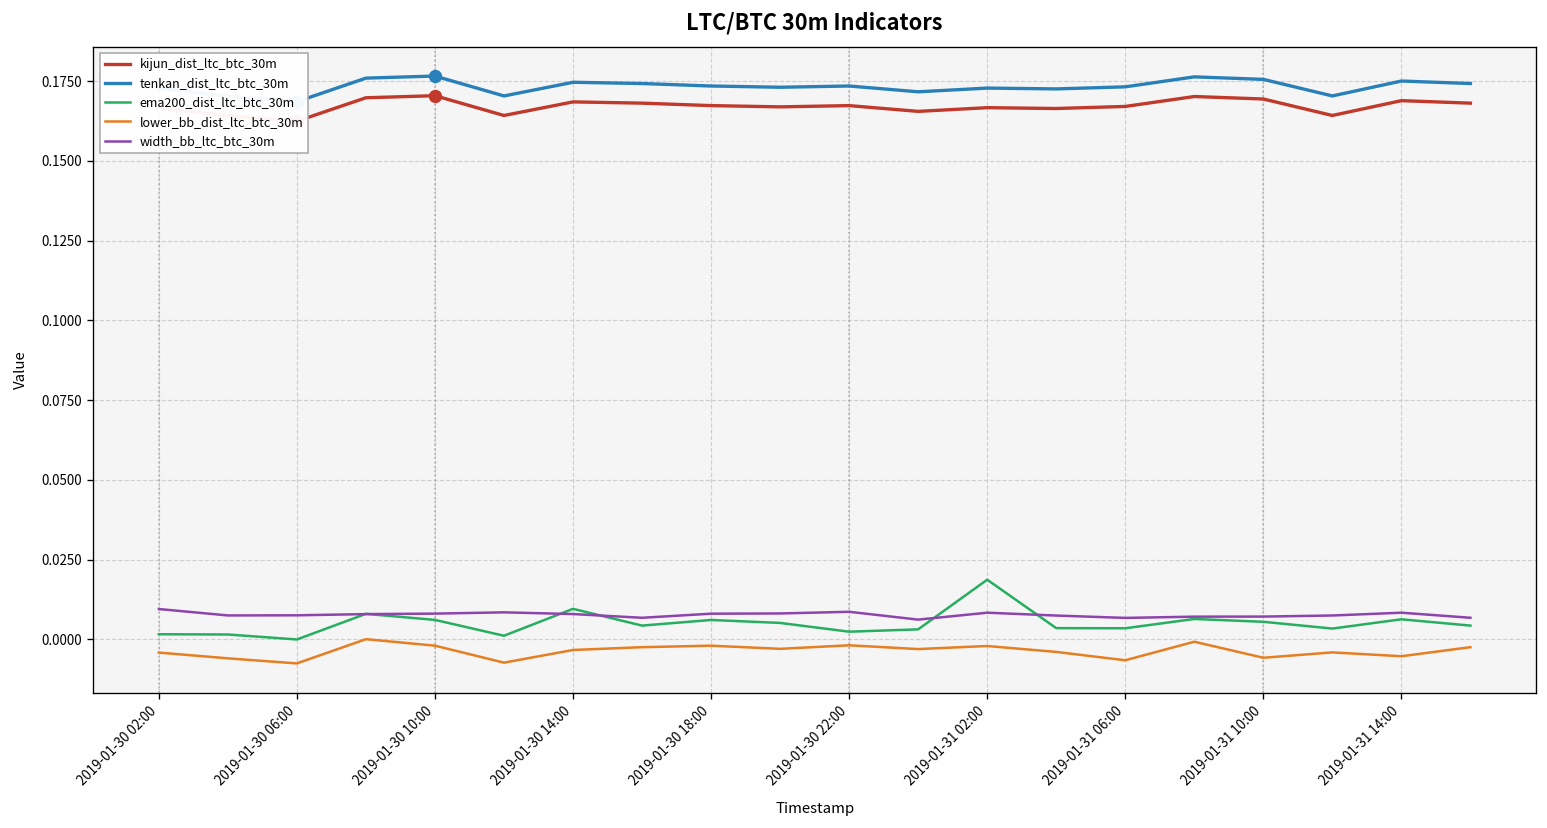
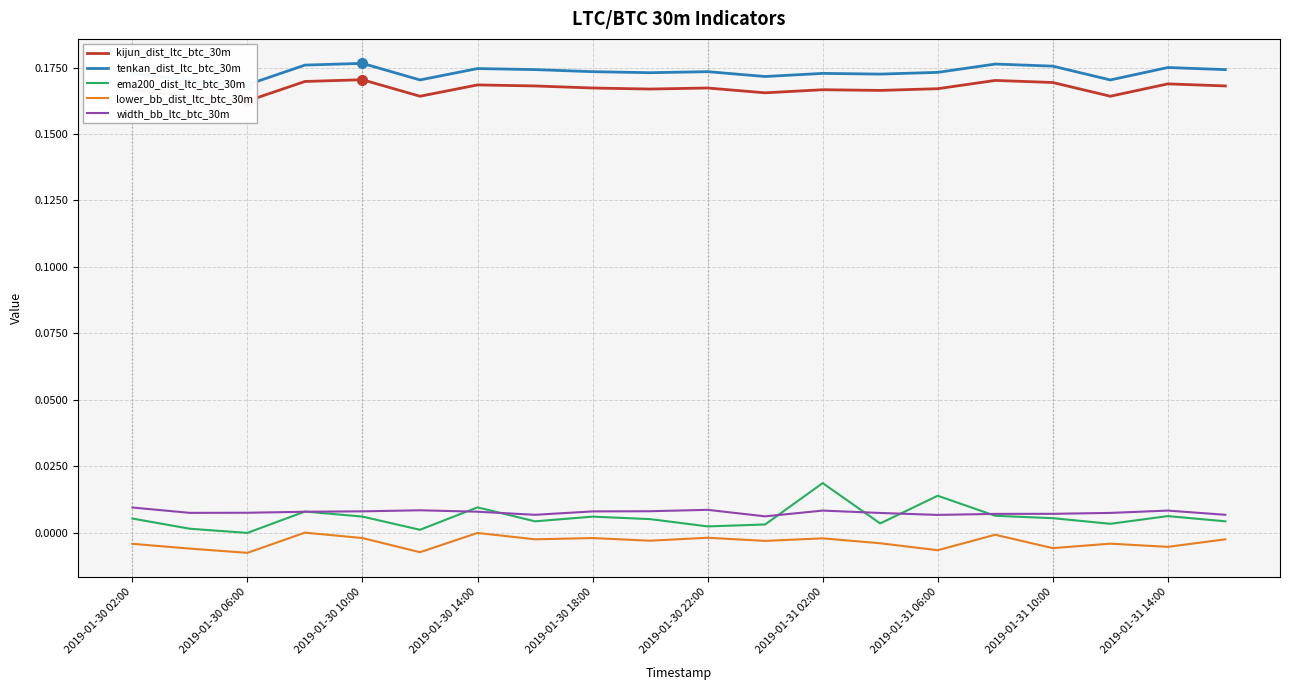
ema200_dist_ltc_btc_30m, 2019-01-30 02:00: 0.002 -> 0.005
lower_bb_dist_ltc_btc_30m, 2019-01-30 14:00: -0.003 -> 0.000
ema200_dist_ltc_btc_30m, 2019-01-31 06:00: 0.003 -> 0.014
